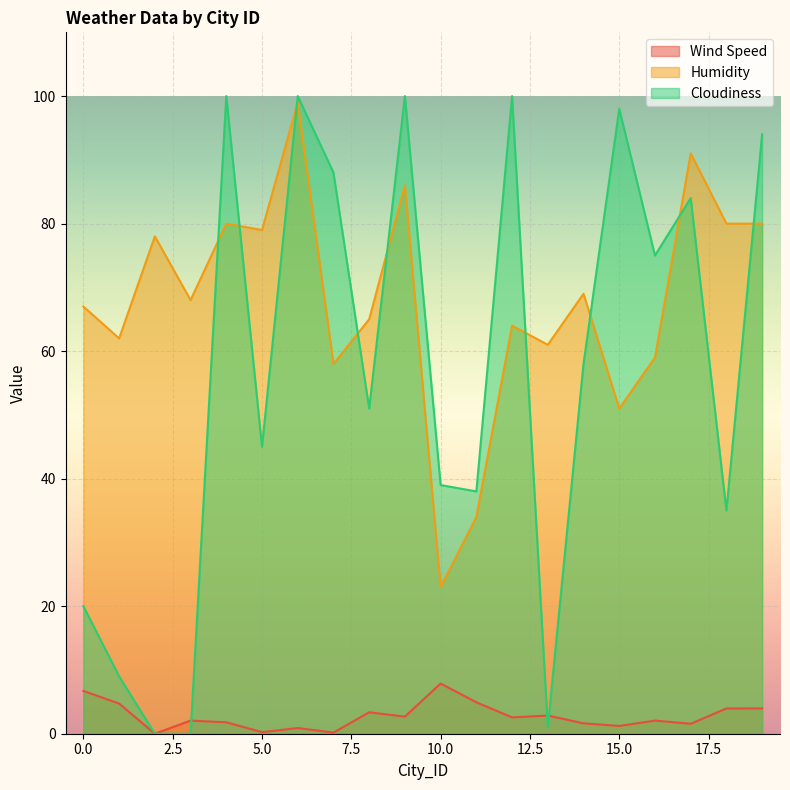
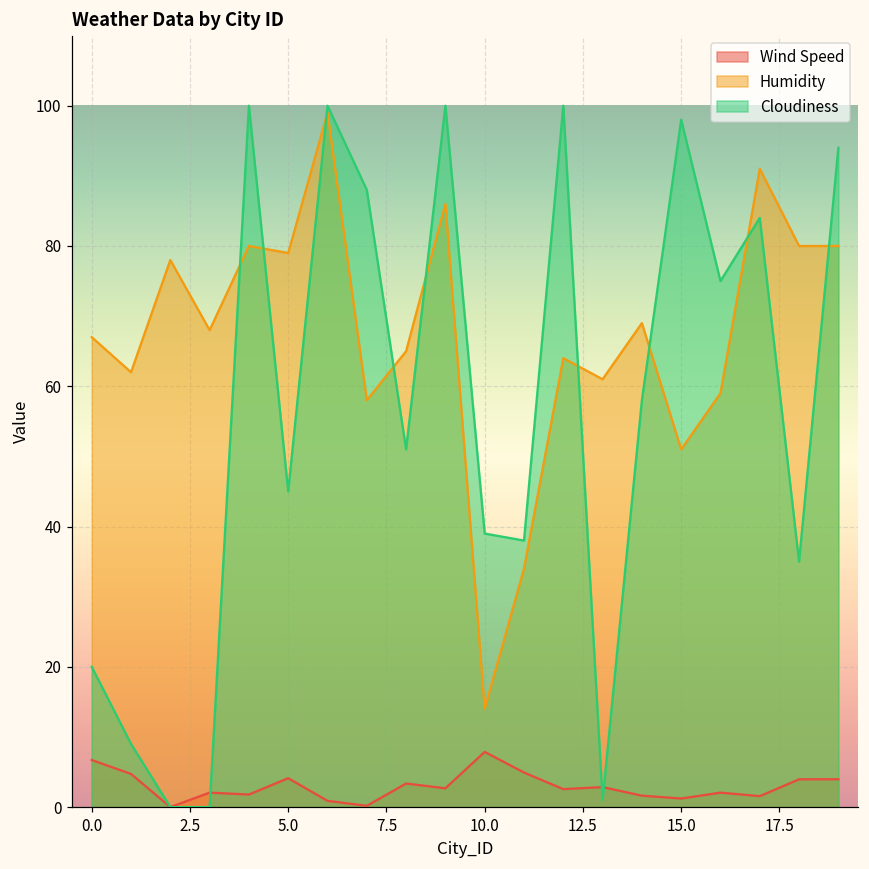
Wind Speed, 5.0: 0 -> 4
Humidity, 10.0: 23 -> 14
